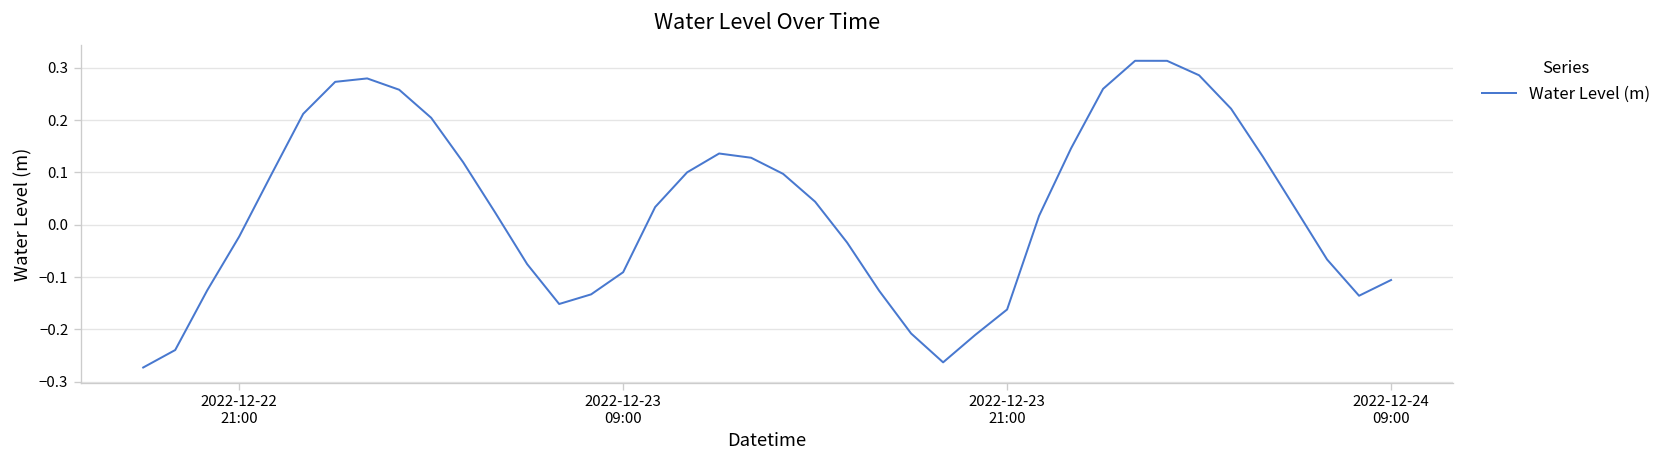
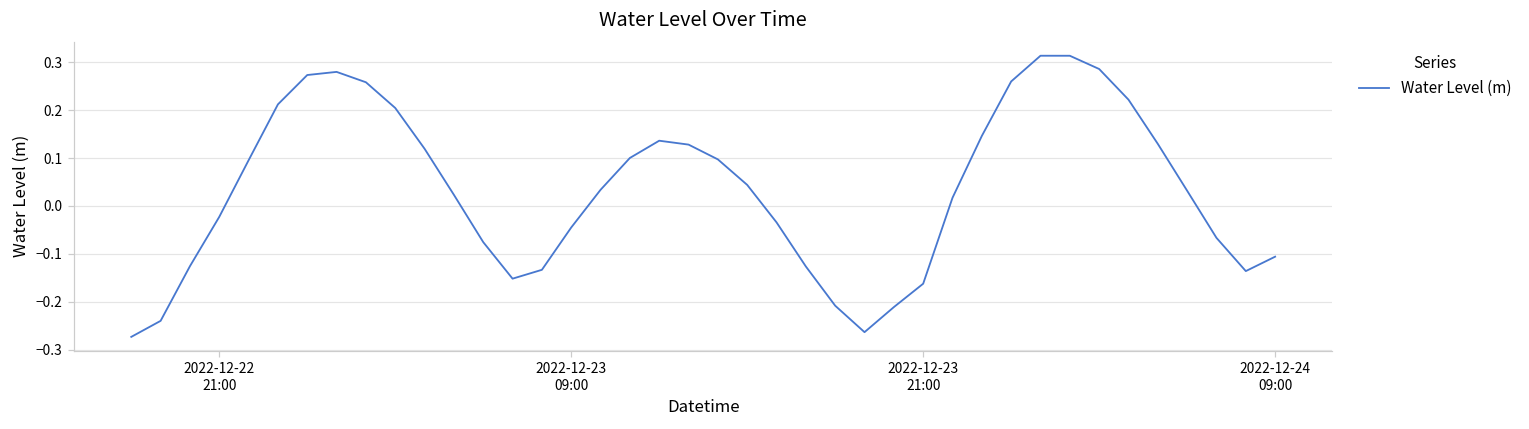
2022-12-23 09:00: -0.09 -> -0.04
